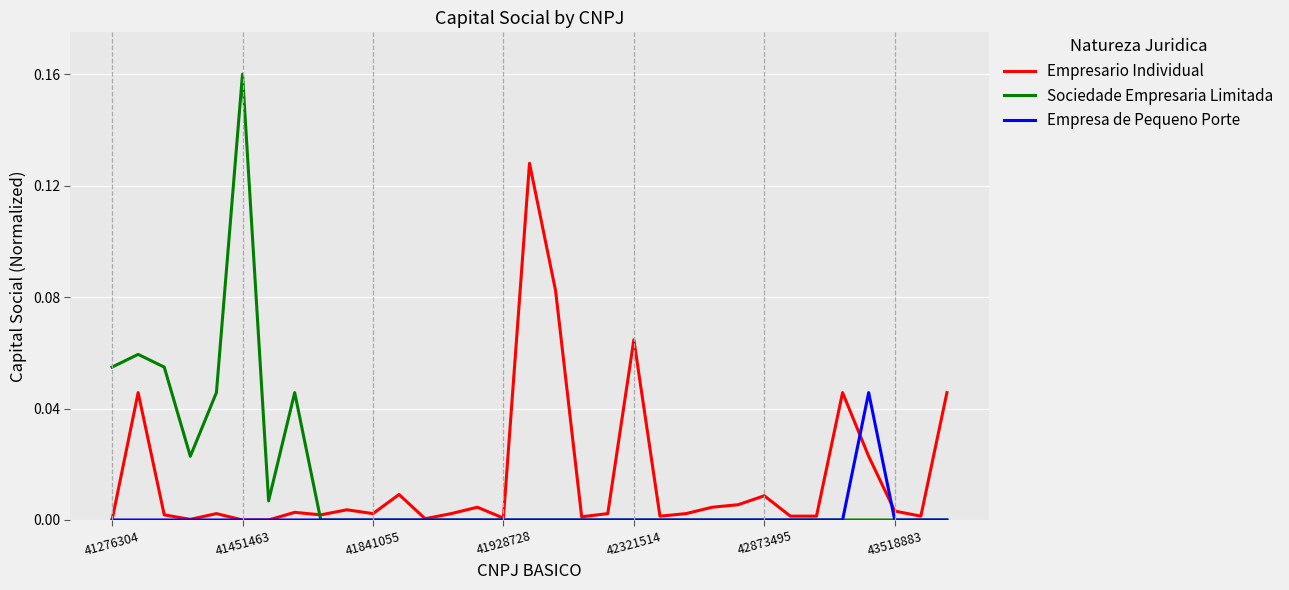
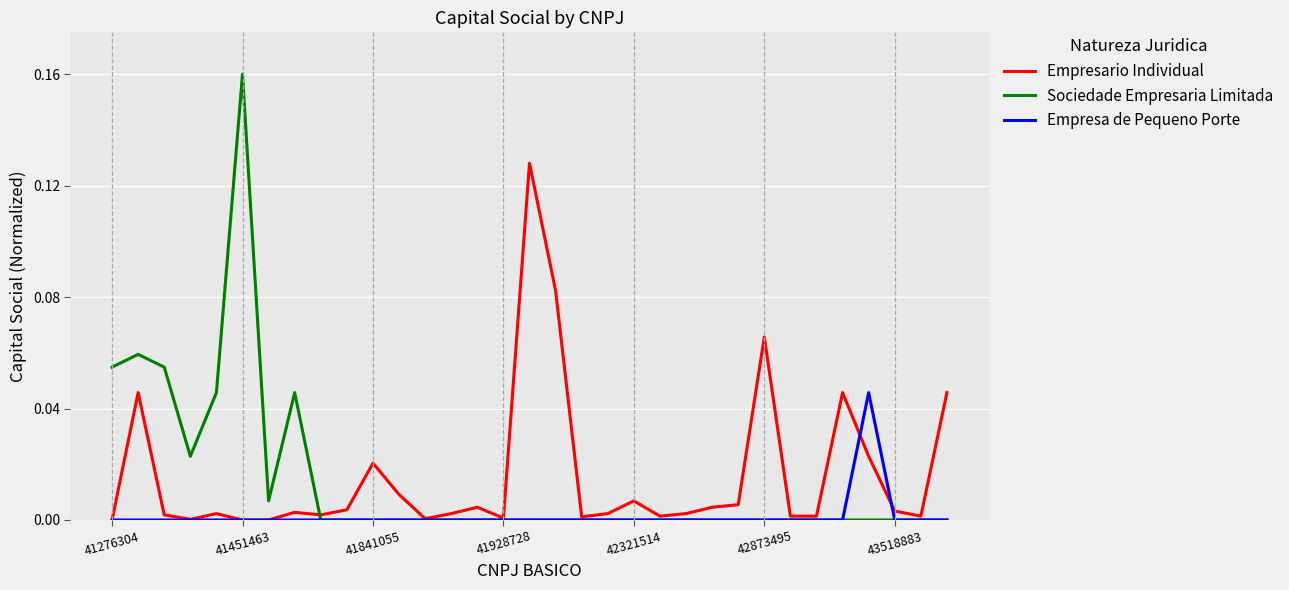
Empresario Individual, 41841055: 0.002 -> 0.020
Empresario Individual, 42321514: 0.065 -> 0.007
Empresario Individual, 42873495: 0.009 -> 0.066
